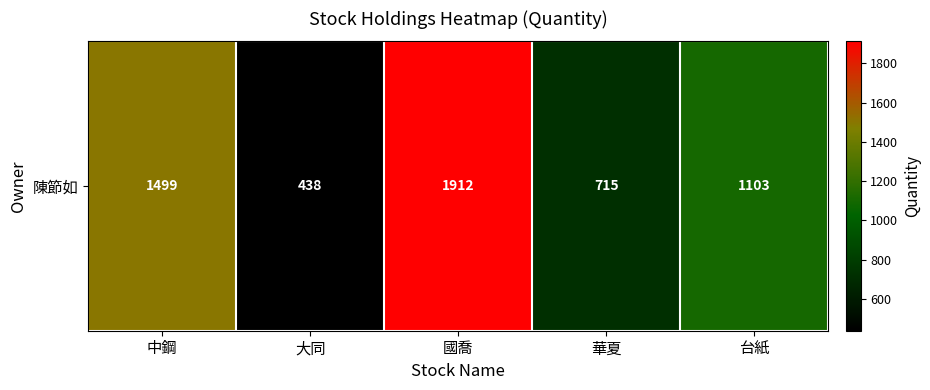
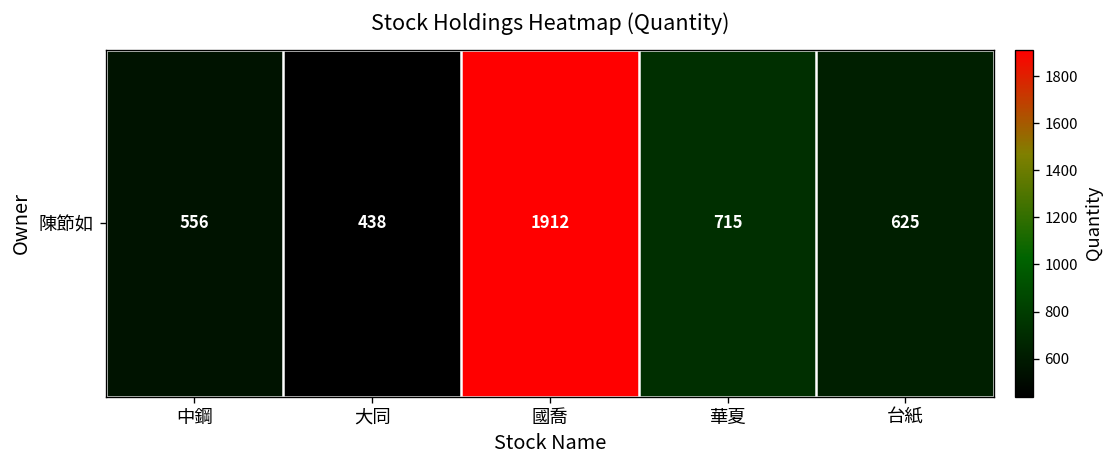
陳節如, 中鋼: 1499 -> 556
陳節如, 台紙: 1103 -> 625
